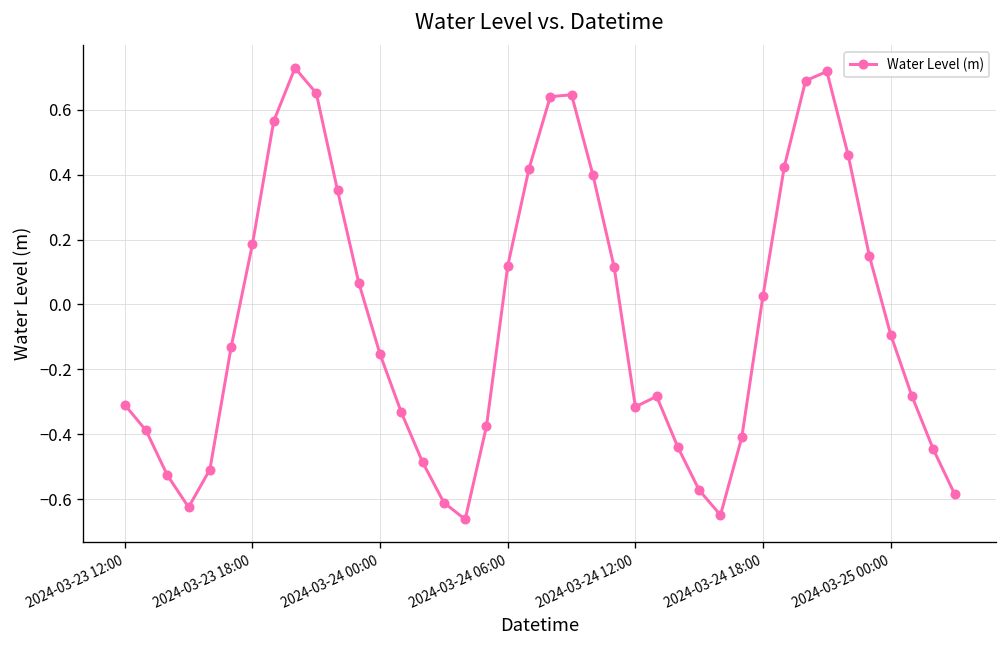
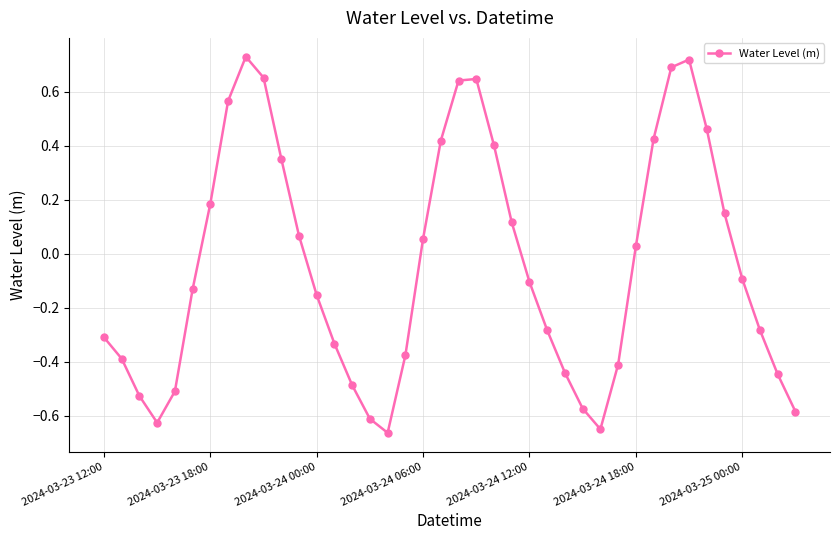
2024-03-24 06:00: 0.12 -> 0.06
2024-03-24 12:00: -0.32 -> -0.10
